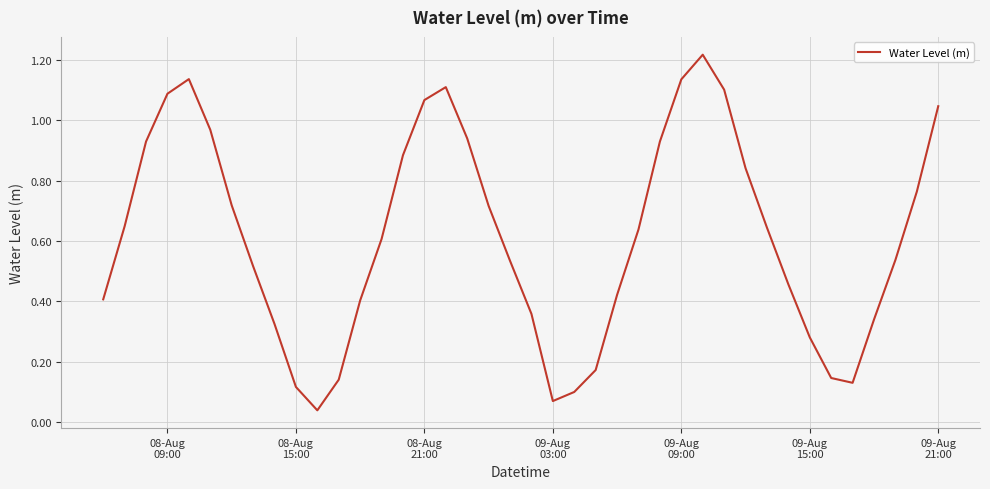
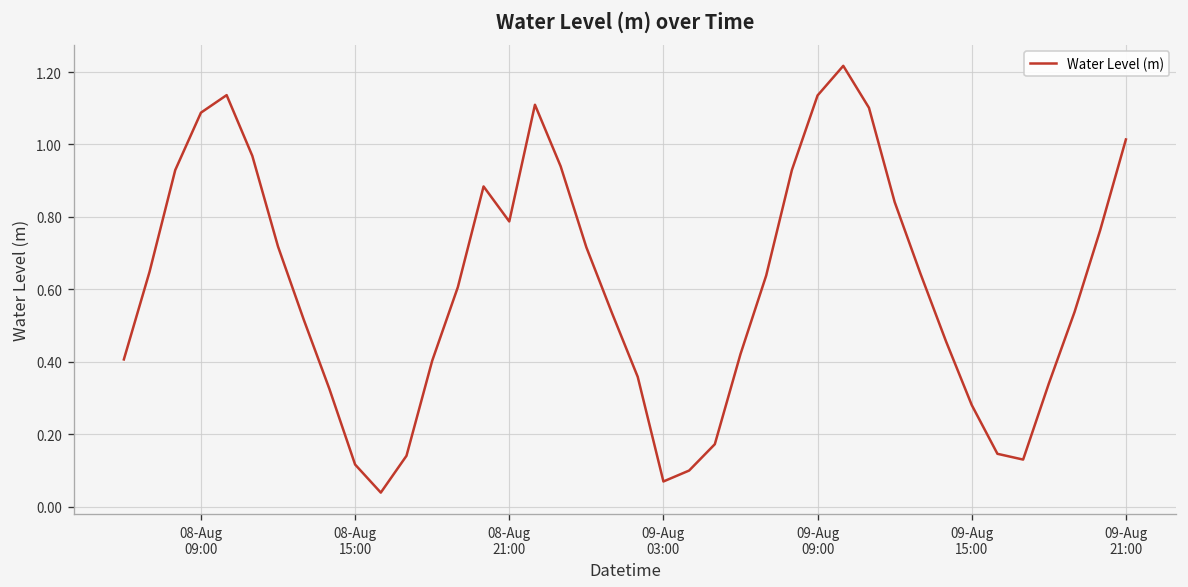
08-Aug 21:00: 1.07 -> 0.79
09-Aug 21:00: 1.05 -> 1.01
